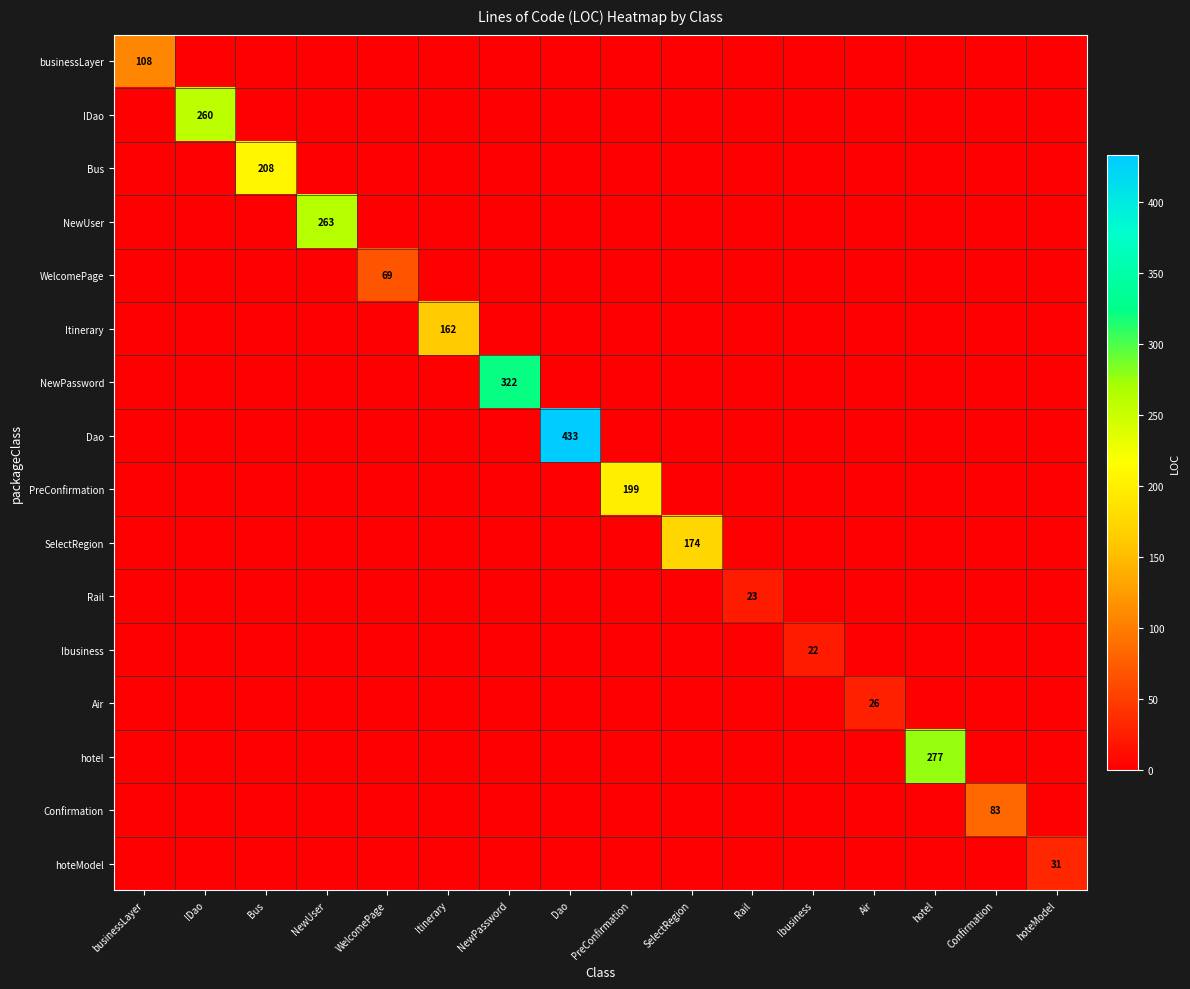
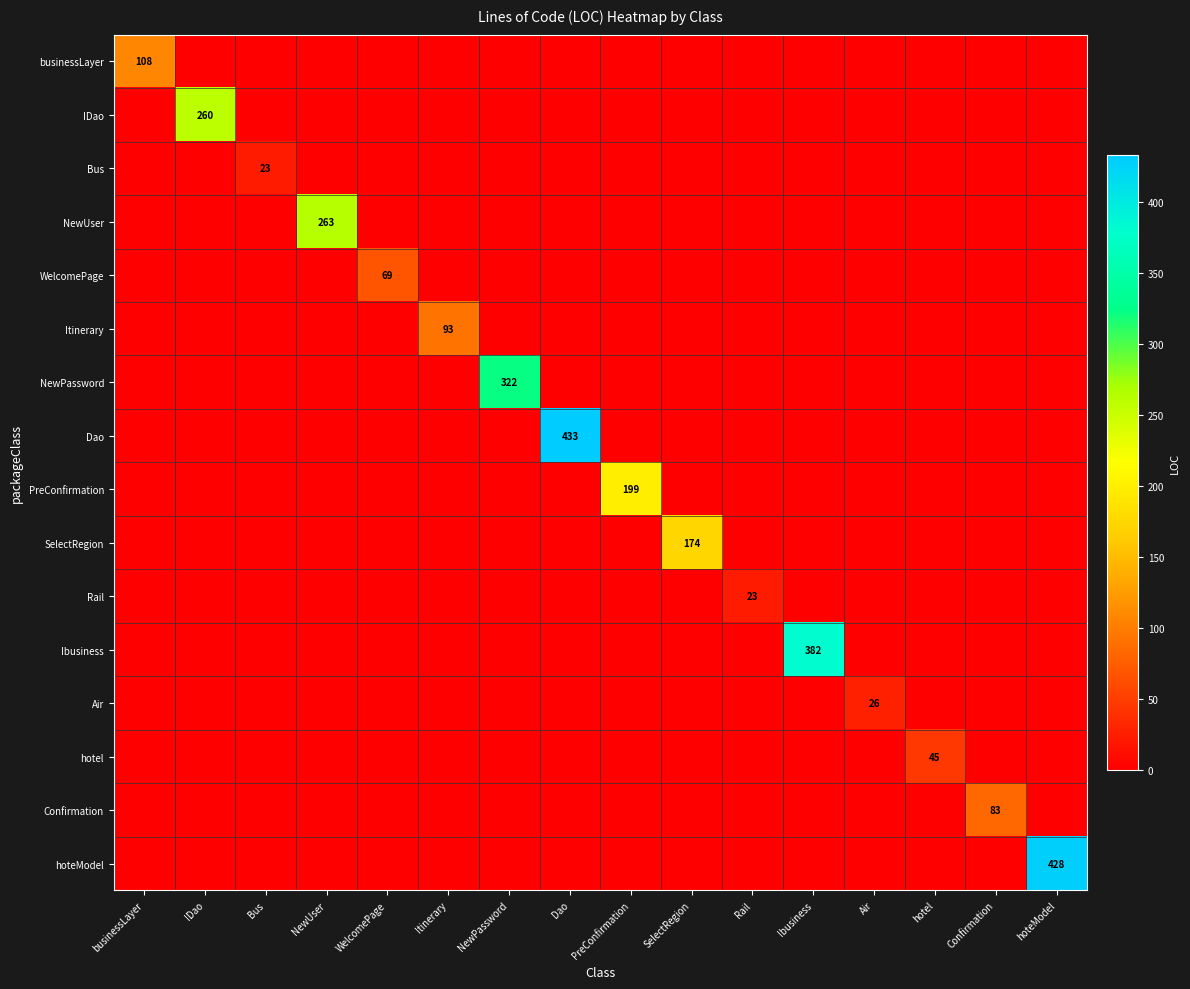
Bus, Bus: 208 -> 23
Itinerary, Itinerary: 162 -> 93
Ibusiness, Ibusiness: 22 -> 382
hotel, hotel: 277 -> 45
hoteModel, hoteModel: 31 -> 428
